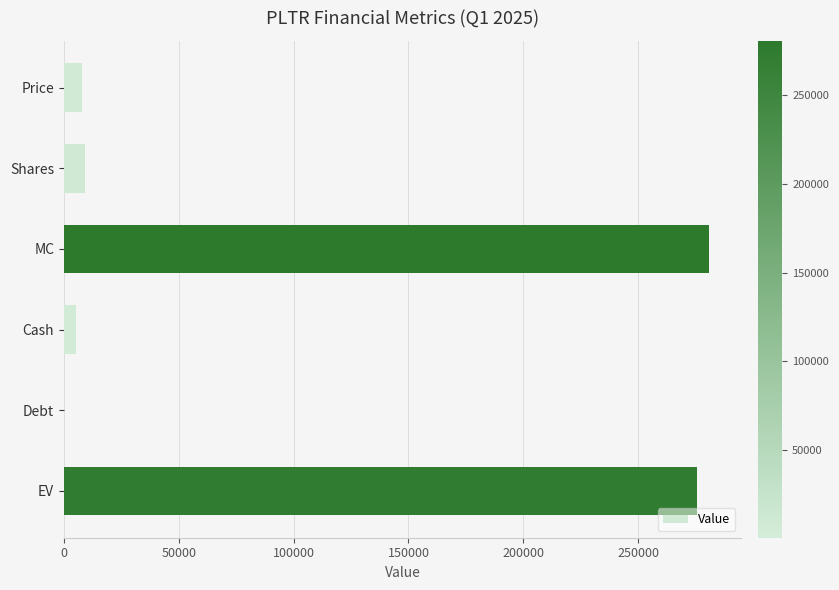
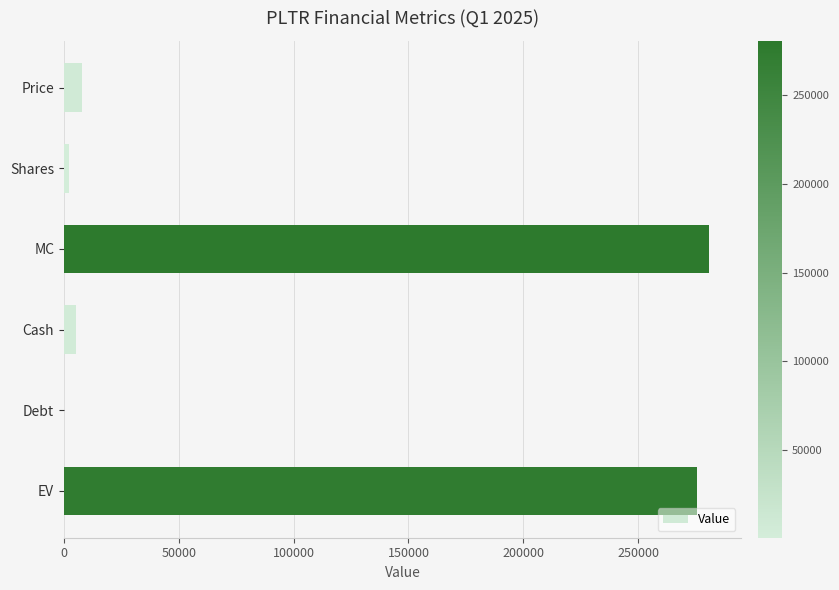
Shares: 9000 -> 2000
